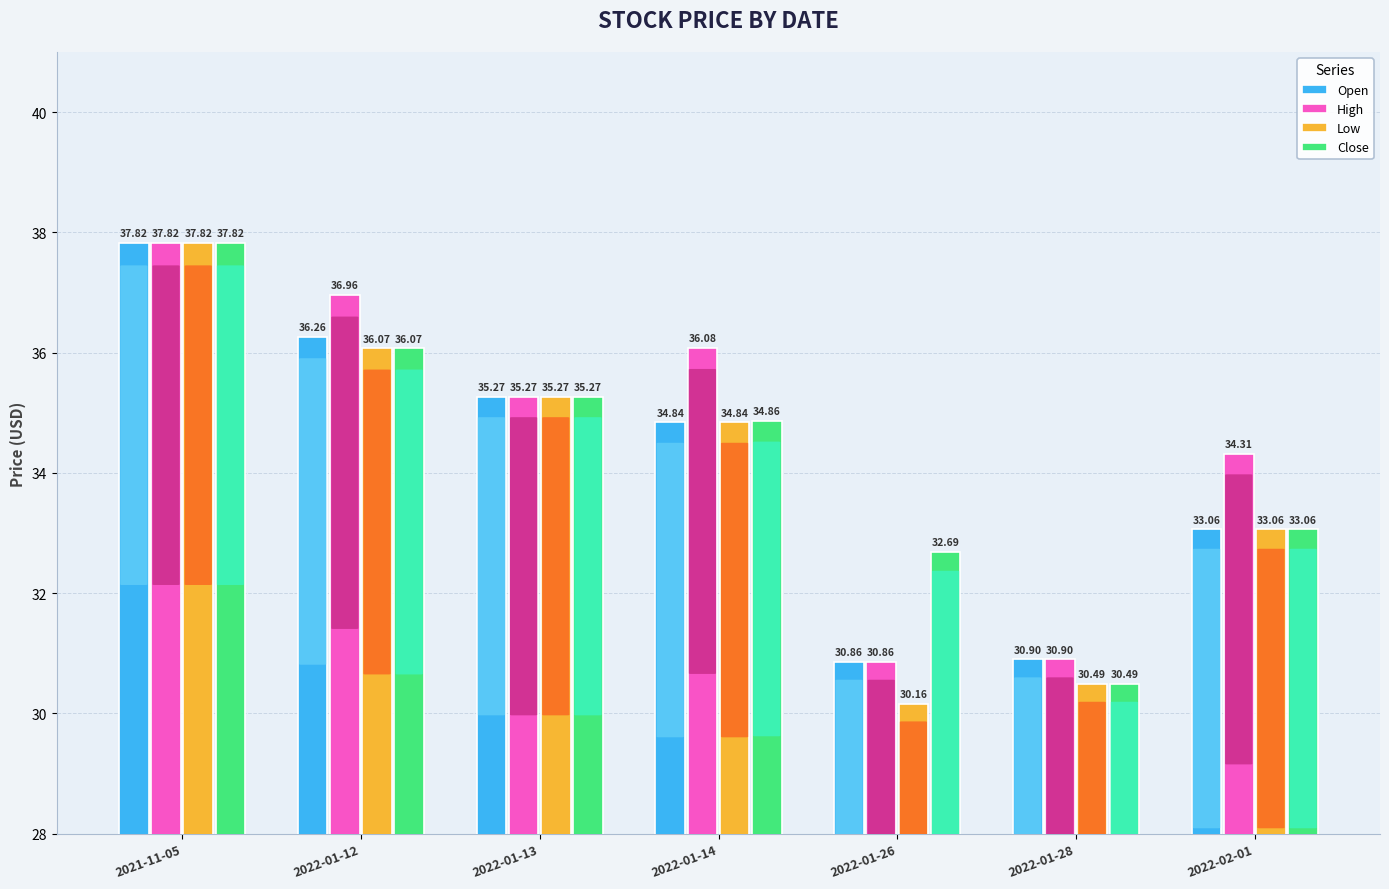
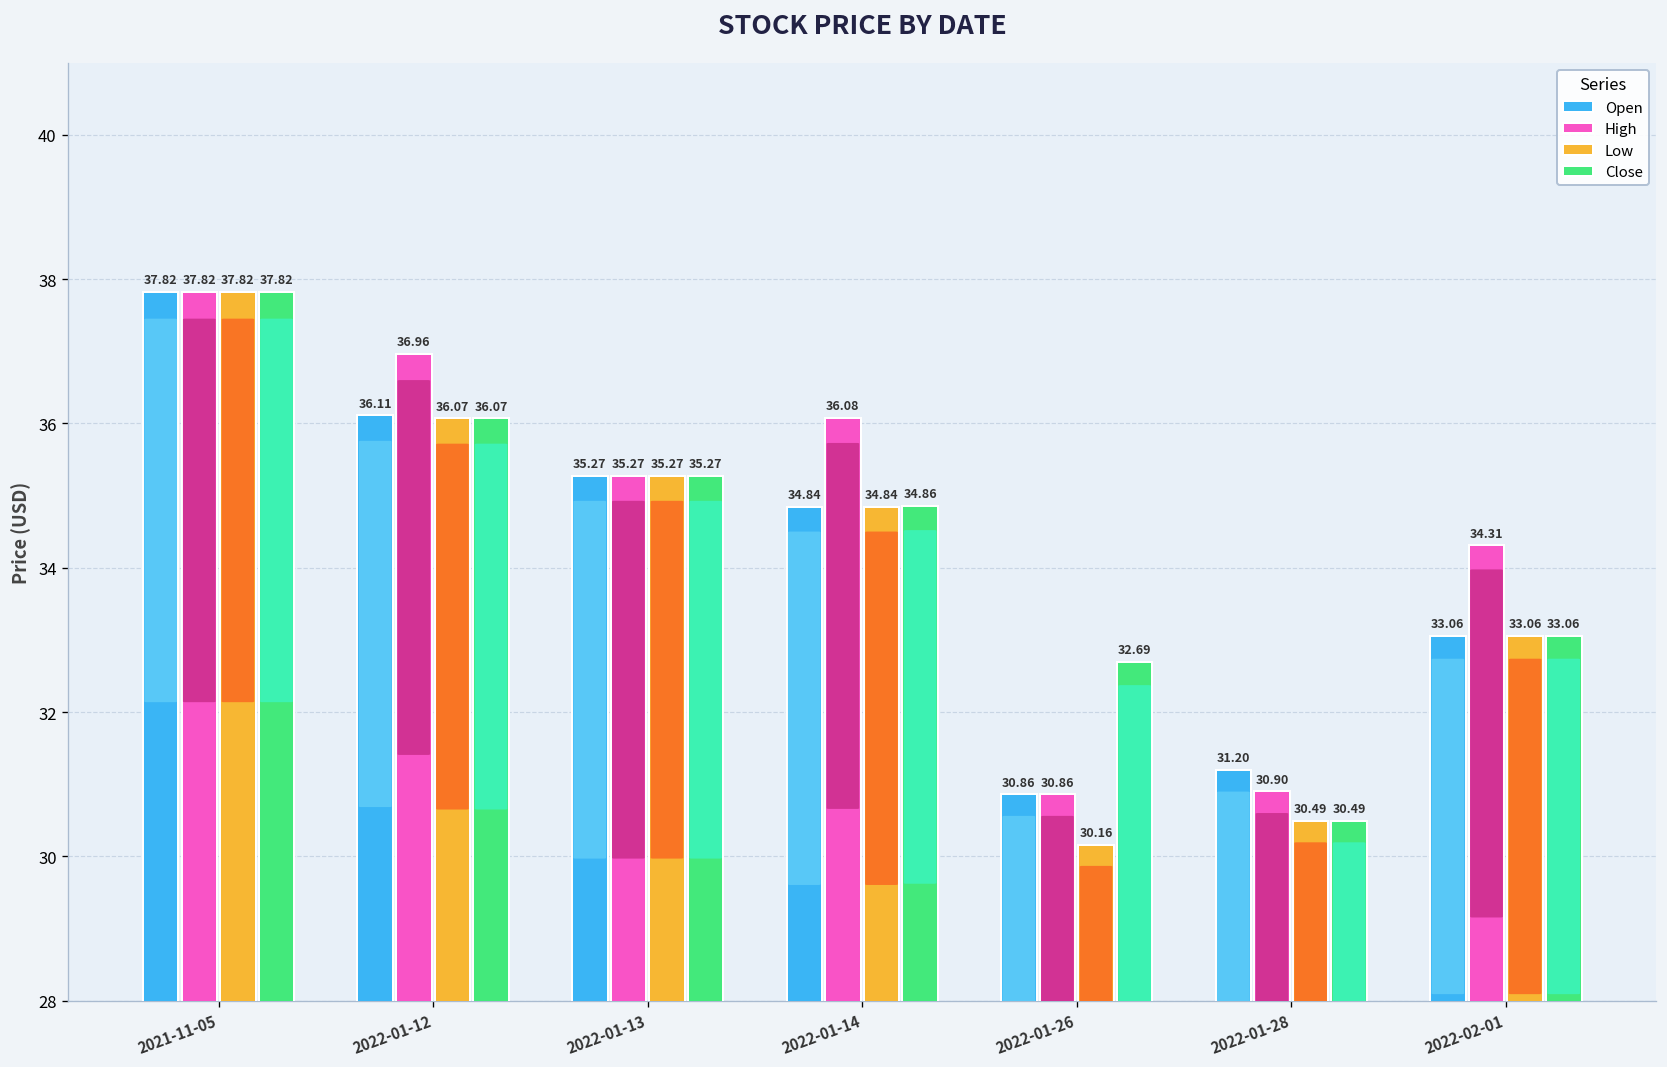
Open, 2022-01-12: 36.26 -> 36.11
Open, 2022-01-28: 30.90 -> 31.20
